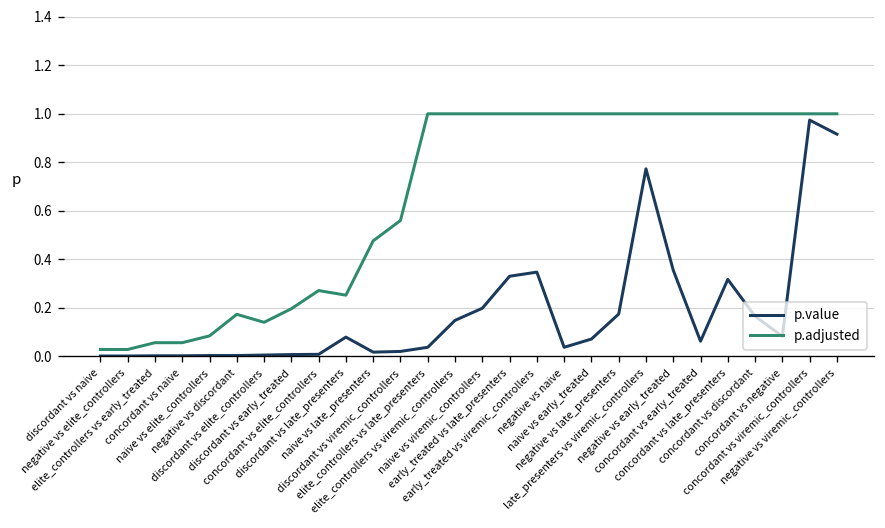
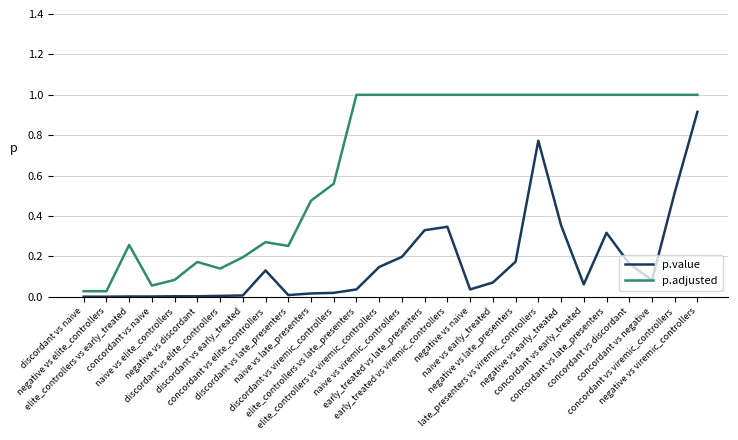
p.adjusted, elite_controllers vs early_treated: 0.06 -> 0.26
p.value, concordant vs elite_controllers: 0.01 -> 0.13
p.value, discordant vs late_presenters: 0.08 -> 0.01
p.value, concordant vs viremic_controllers: 0.97 -> 0.52
